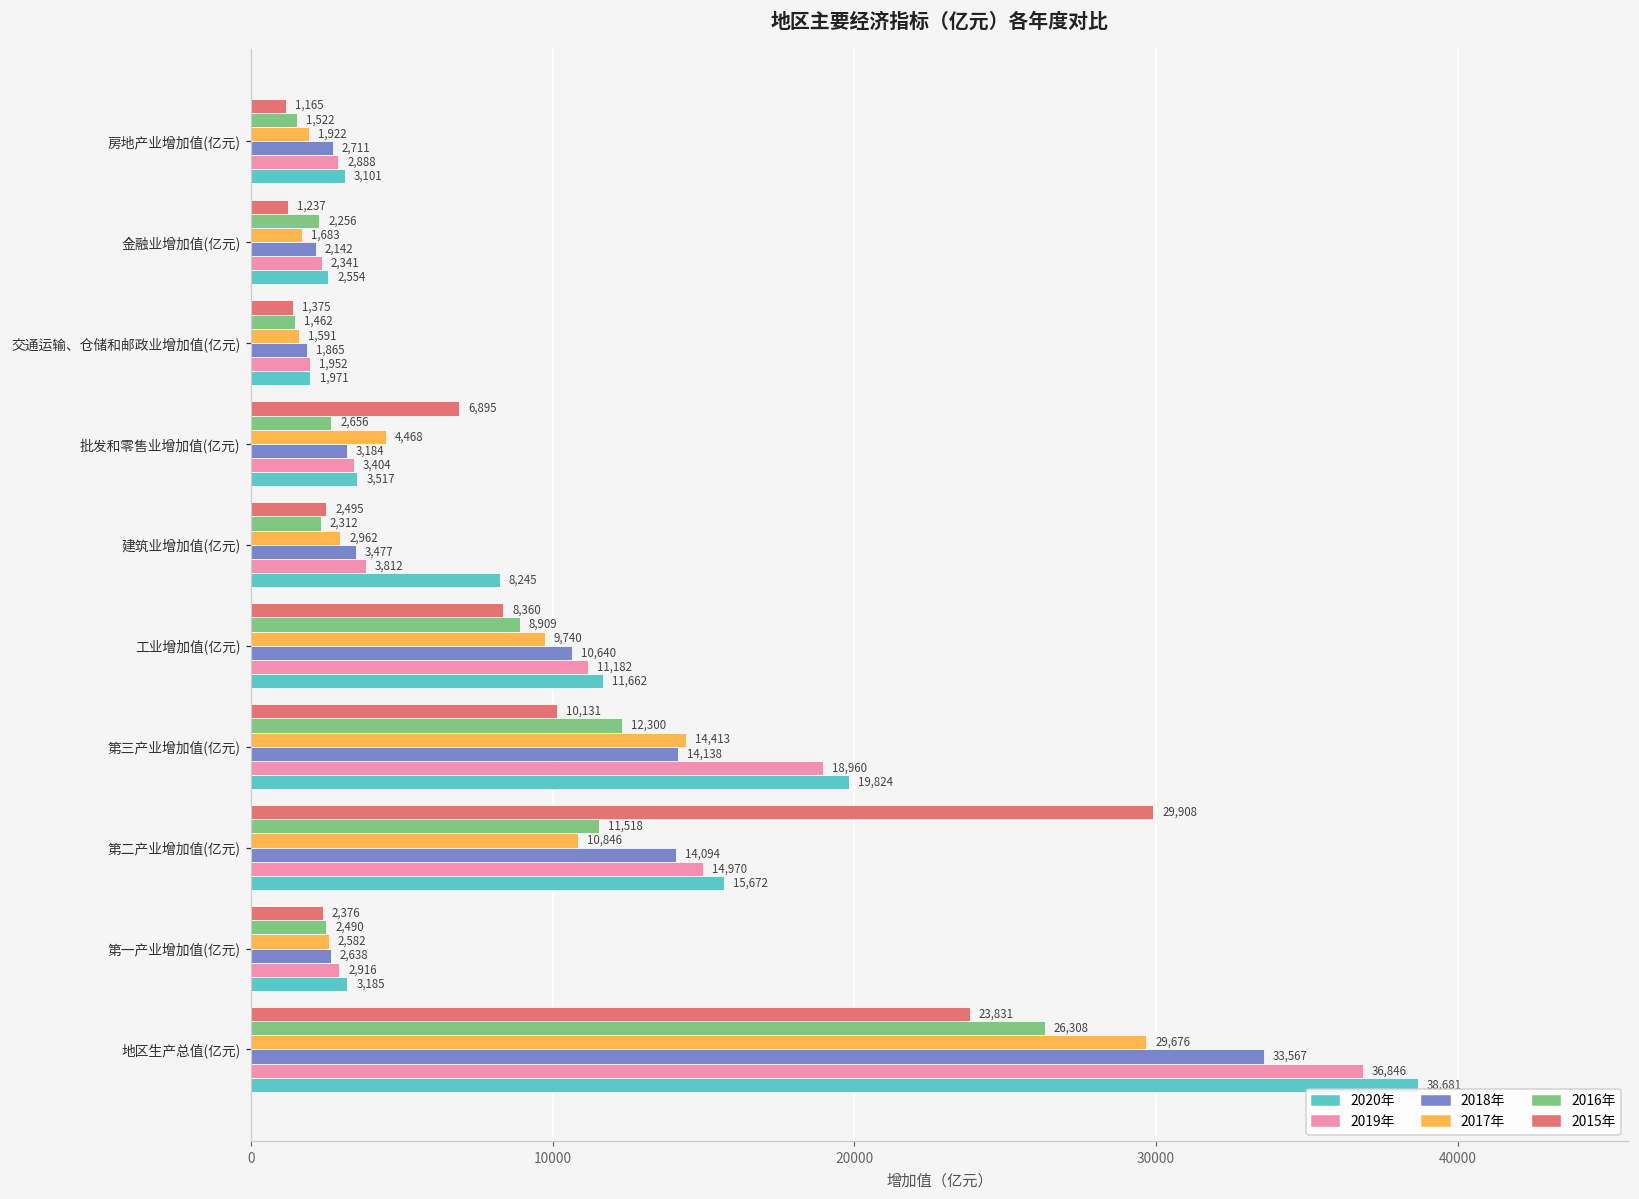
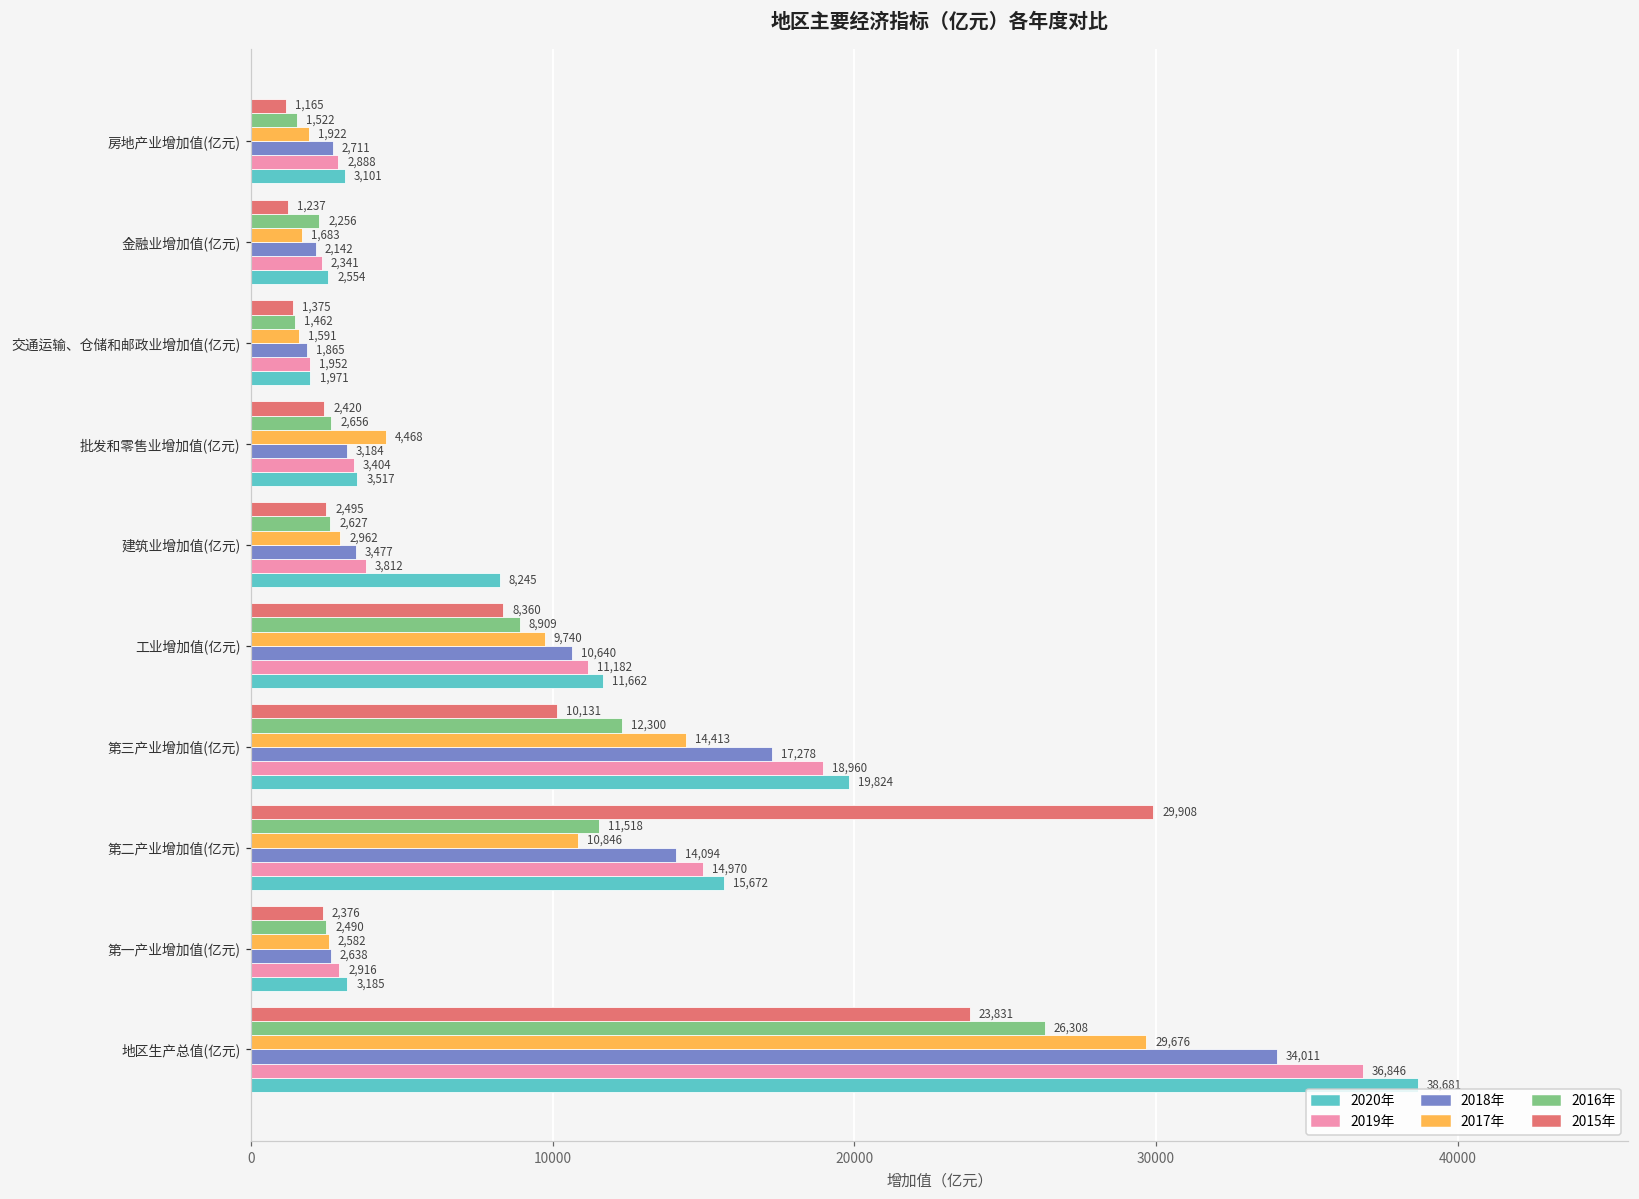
2015年, 批发和零售业增加值(亿元): 6,895 -> 2,420
2016年, 建筑业增加值(亿元): 2,312 -> 2,627
2018年, 第三产业增加值(亿元): 14,138 -> 17,278
2018年, 地区生产总值(亿元): 33,567 -> 34,011
